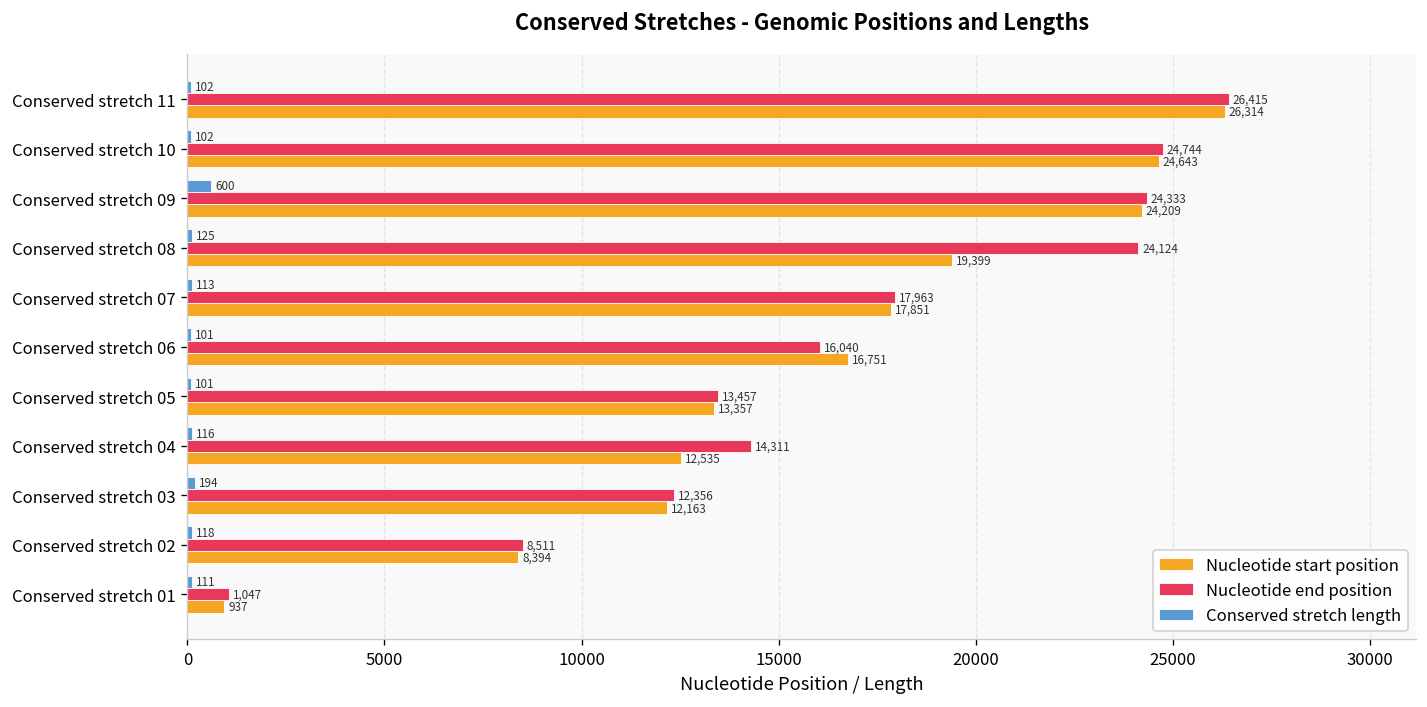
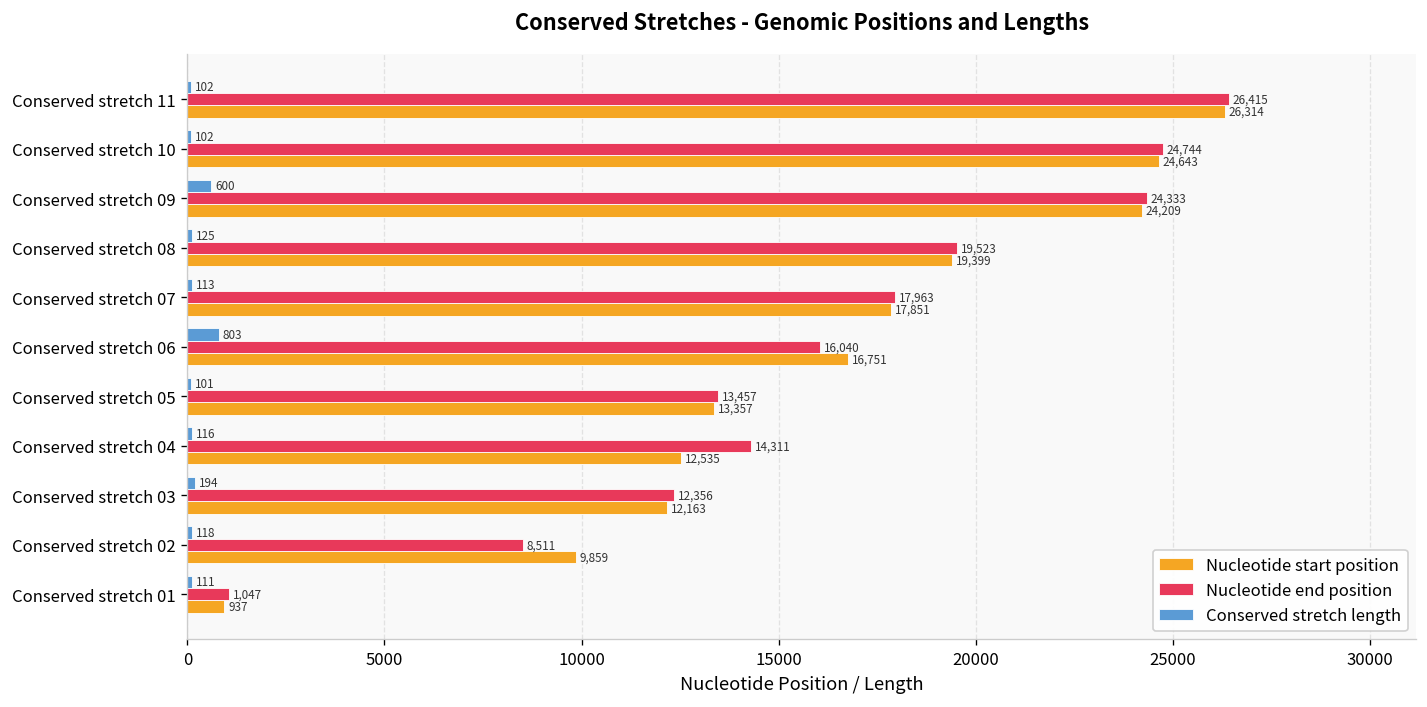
Nucleotide end position, Conserved stretch 08: 24,124 -> 19,523
Conserved stretch length, Conserved stretch 06: 101 -> 803
Nucleotide start position, Conserved stretch 02: 8,394 -> 9,859
